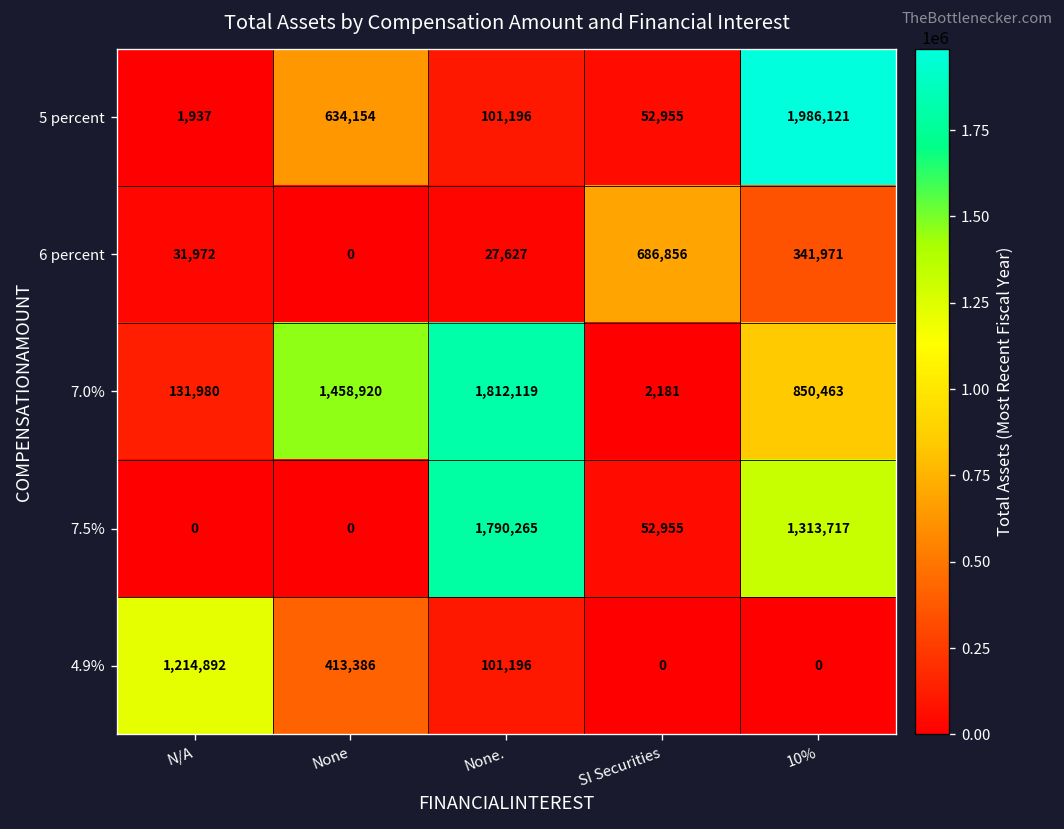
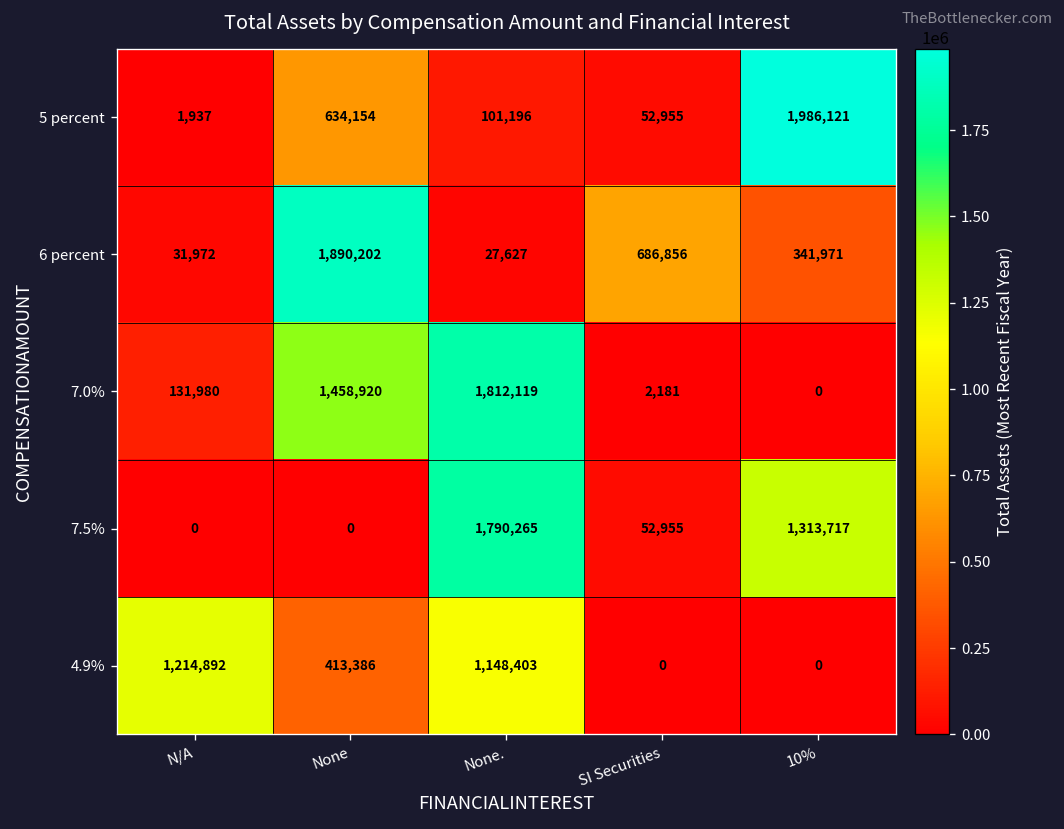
6 percent, None: 0 -> 1,890,202
7.0%, 10%: 850,463 -> 0
4.9%, None.: 101,196 -> 1,148,403
